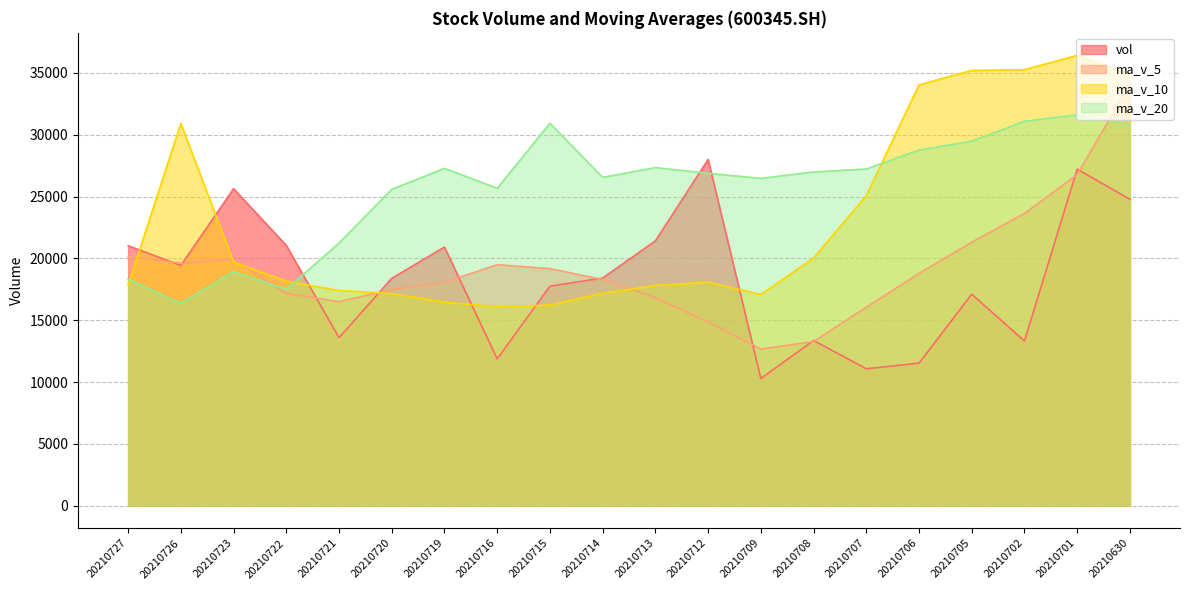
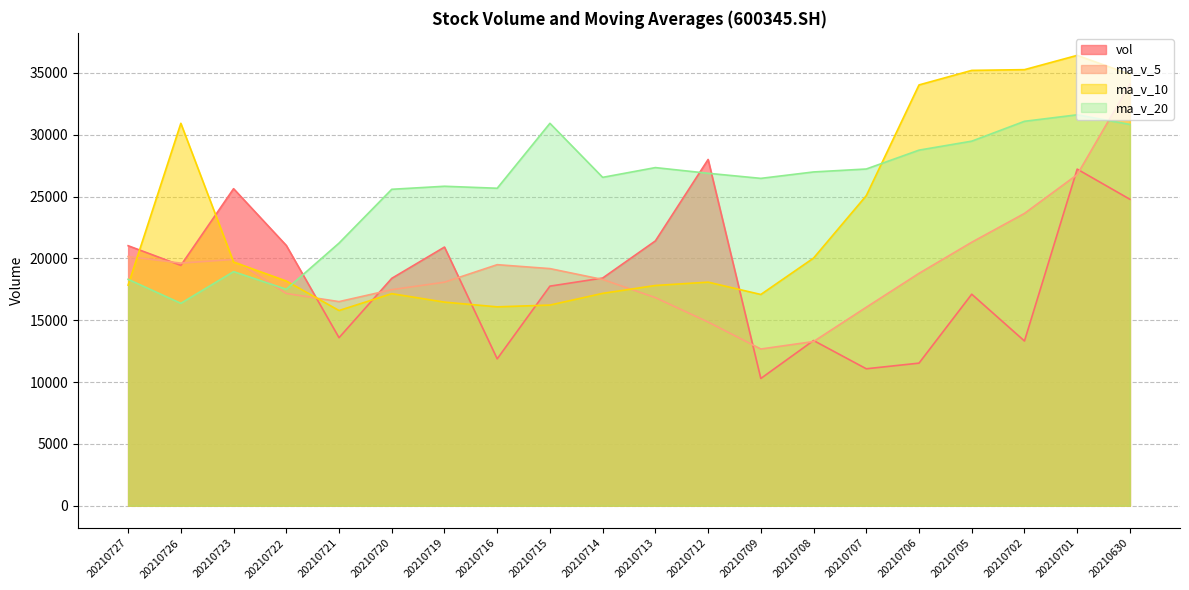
ma_v_10, 20210721: 17400 -> 15800
ma_v_20, 20210719: 27300 -> 25800
